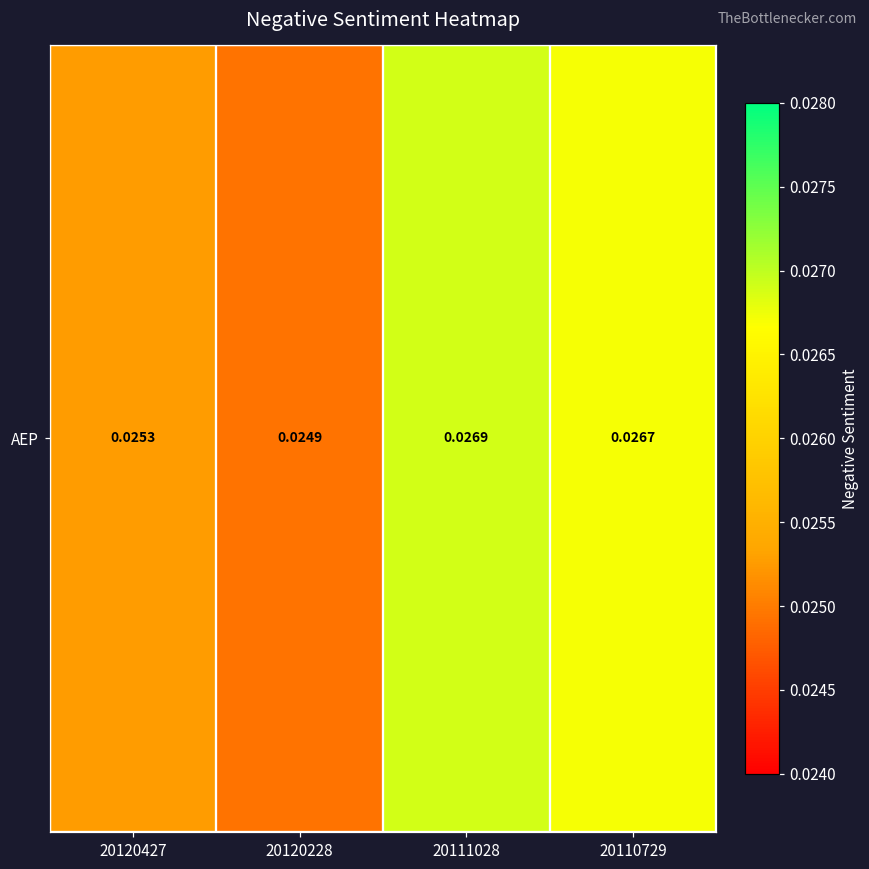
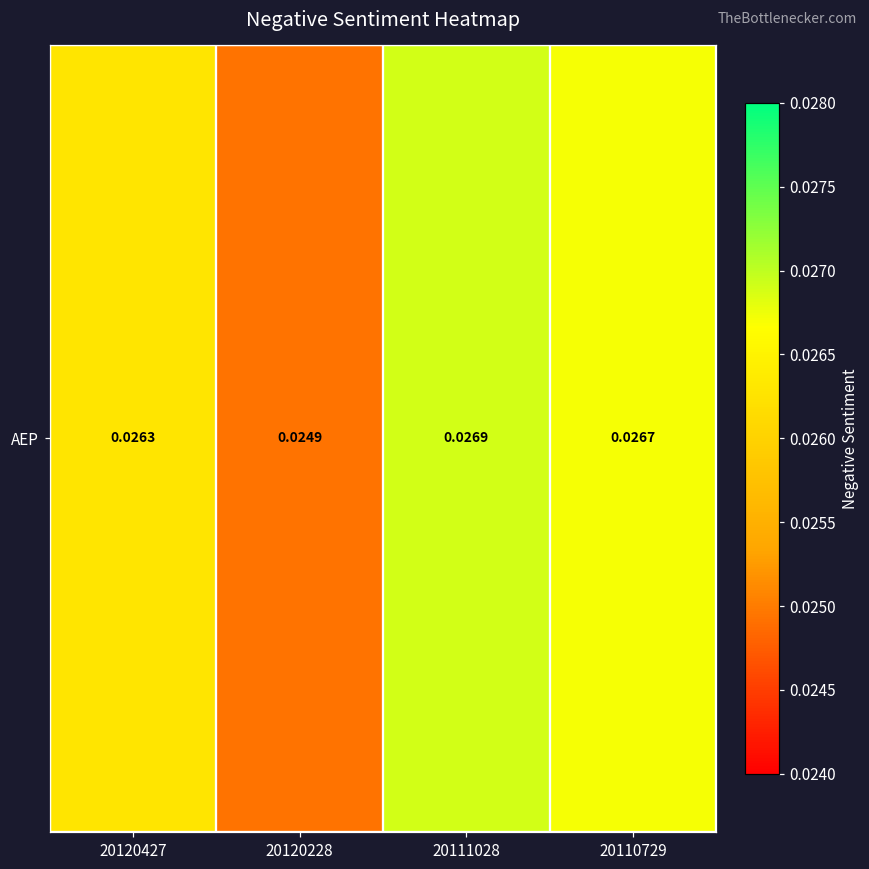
AEP, 20120427: 0.0253 -> 0.0263
